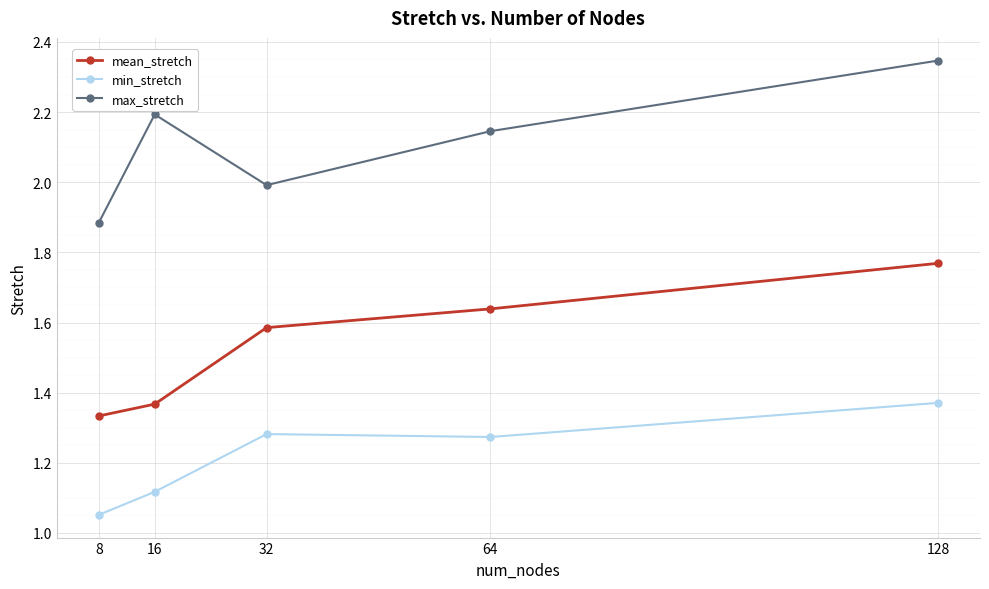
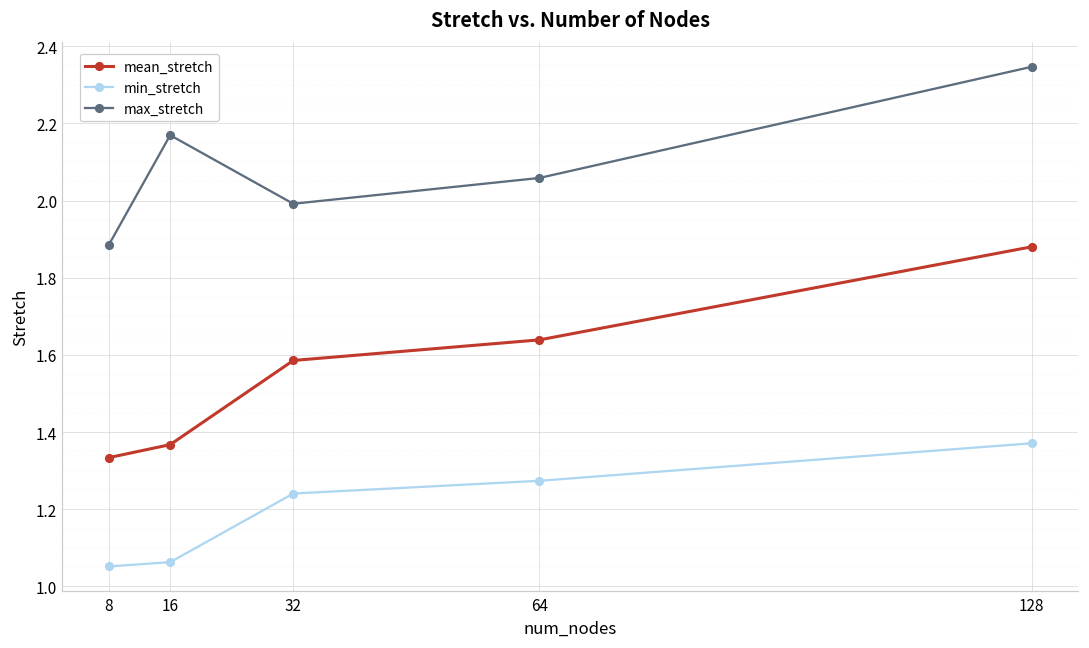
min_stretch, 16: 1.12 -> 1.06
max_stretch, 16: 2.19 -> 2.17
min_stretch, 32: 1.28 -> 1.24
max_stretch, 64: 2.15 -> 2.06
mean_stretch, 128: 1.77 -> 1.88
